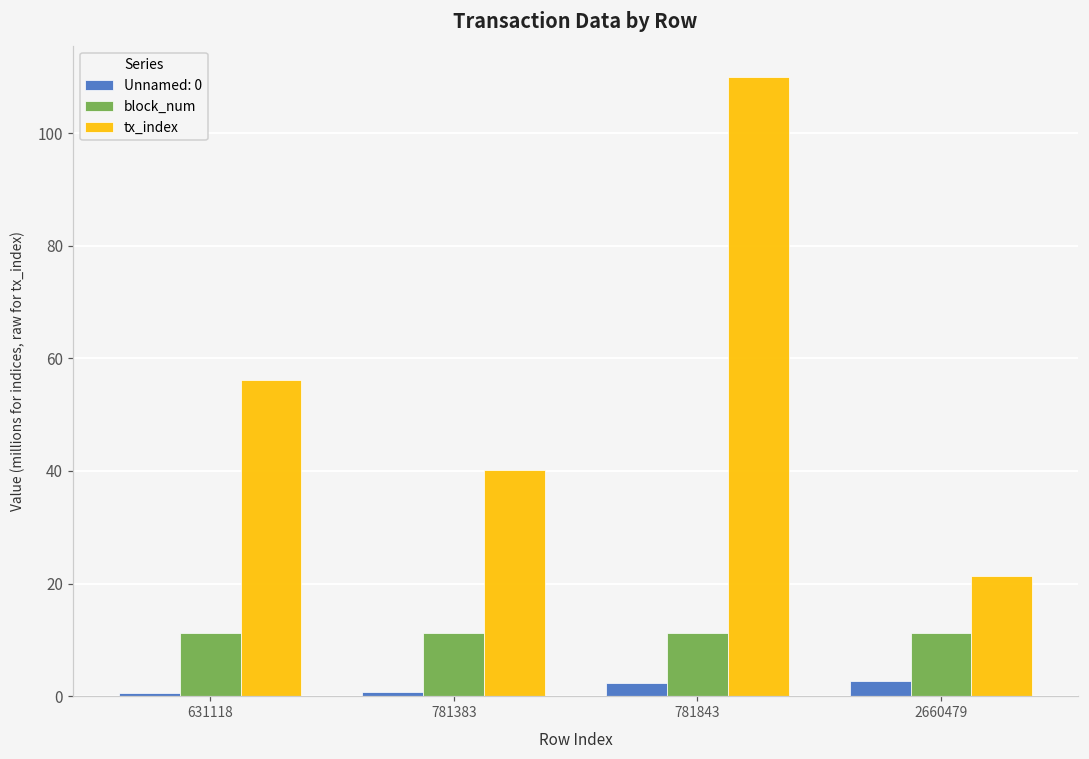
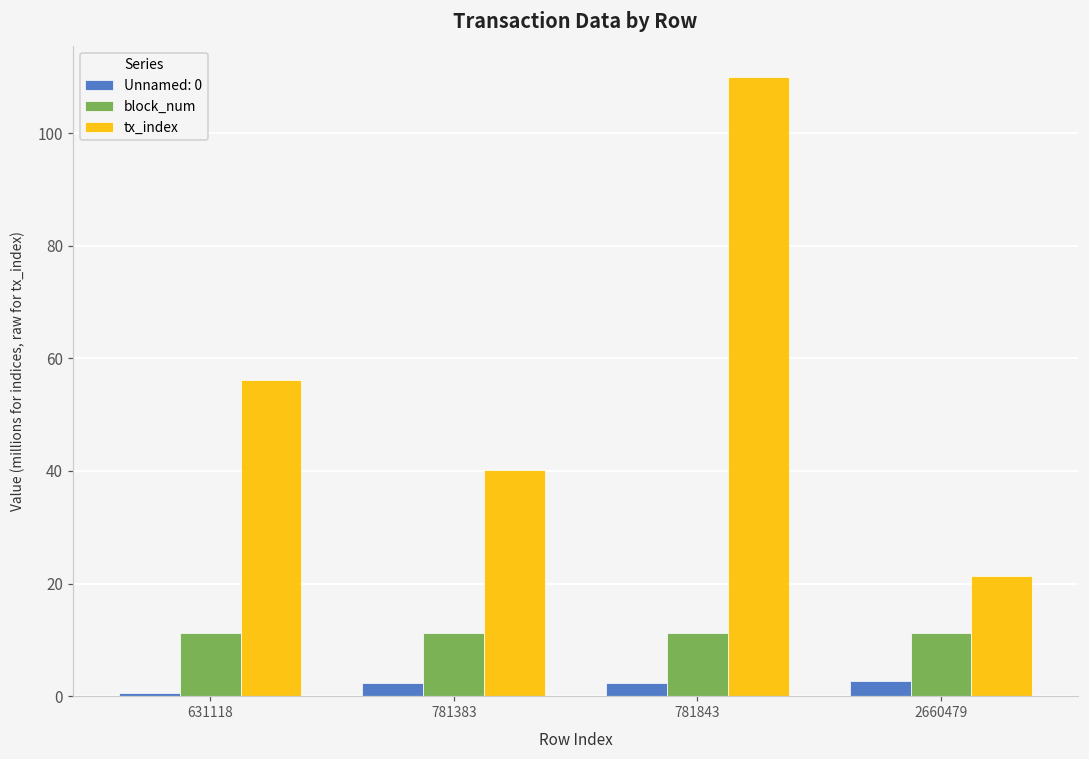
Unnamed: 0, 781383: 1 -> 2
